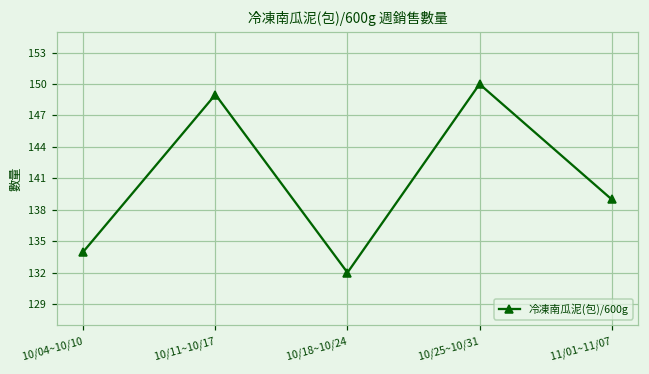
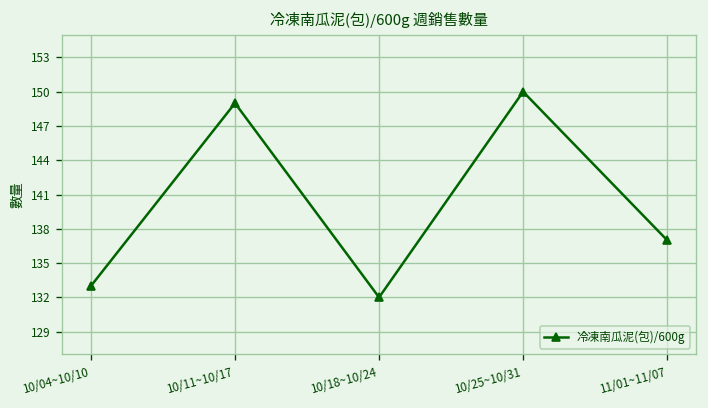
10/04~10/10: 134 -> 133
11/01~11/07: 139 -> 137
